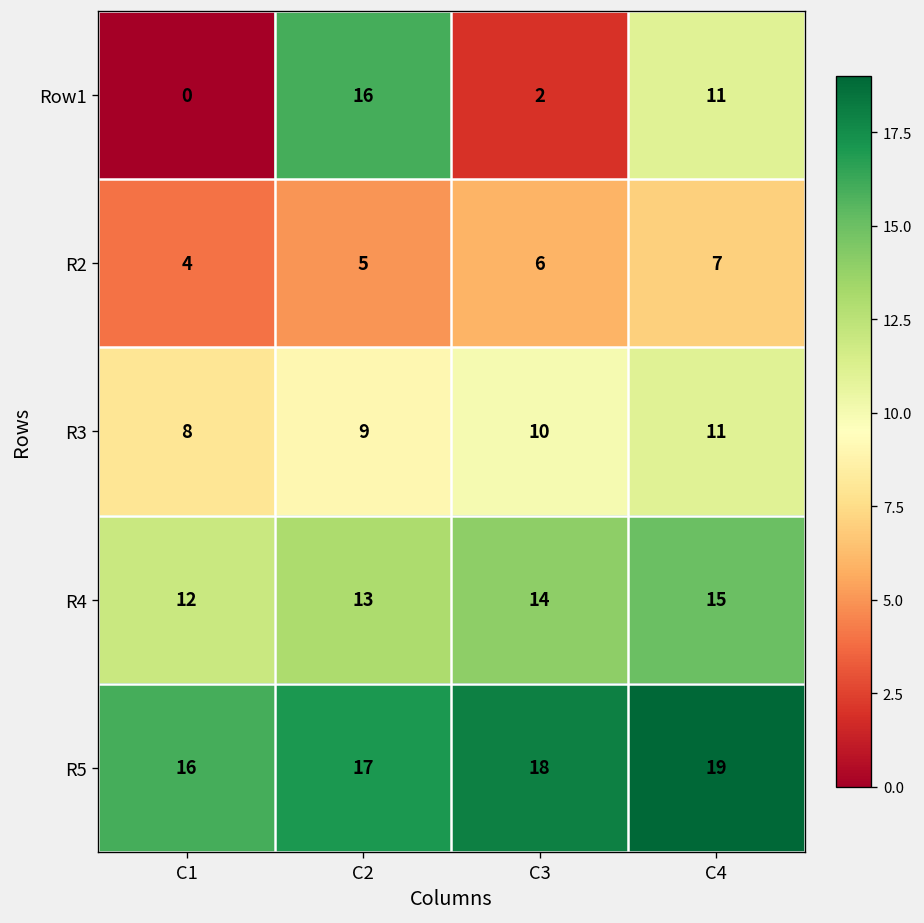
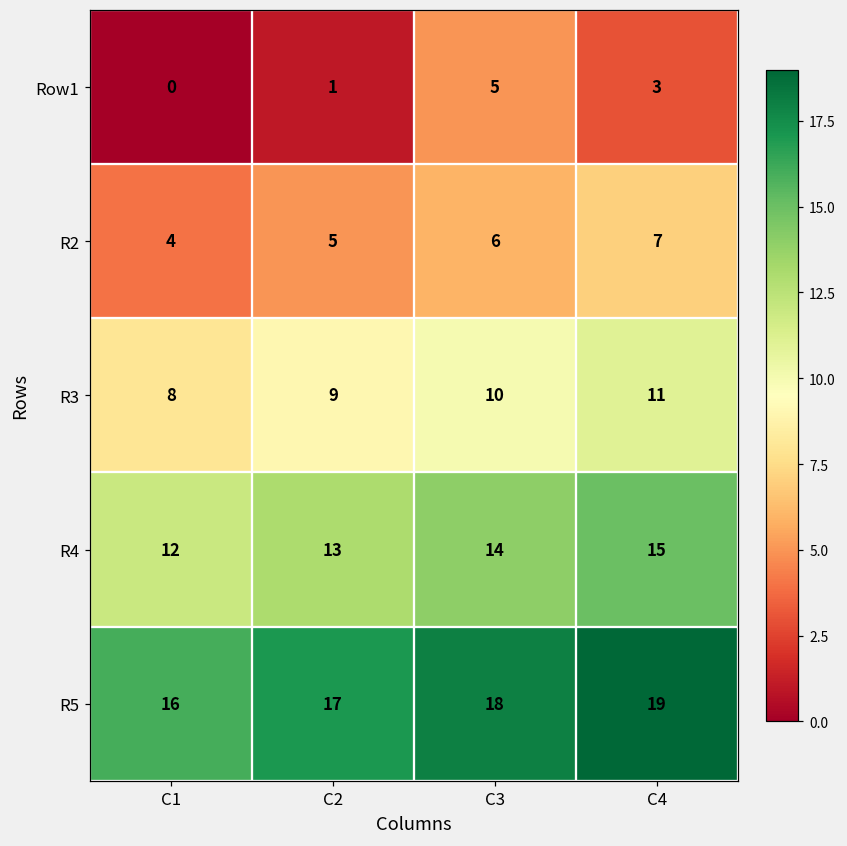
Row1, C2: 16 -> 1
Row1, C3: 2 -> 5
Row1, C4: 11 -> 3
